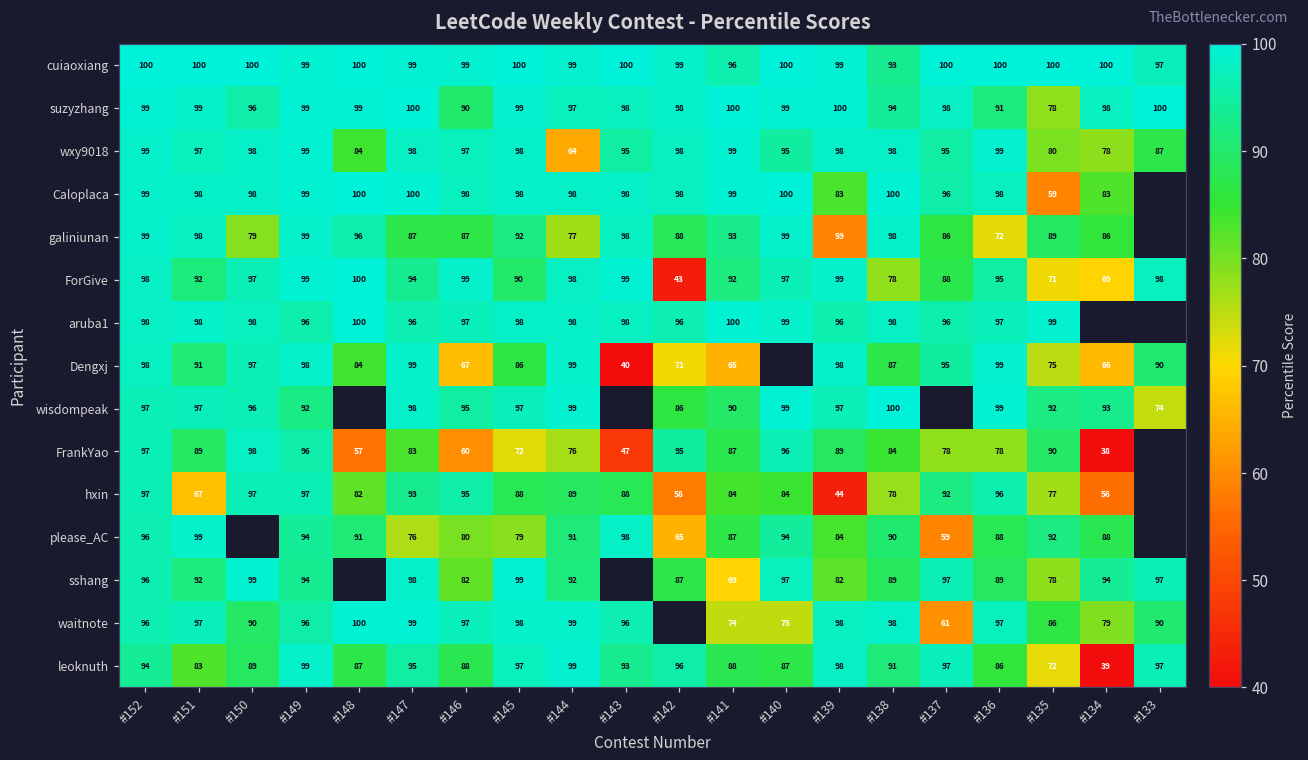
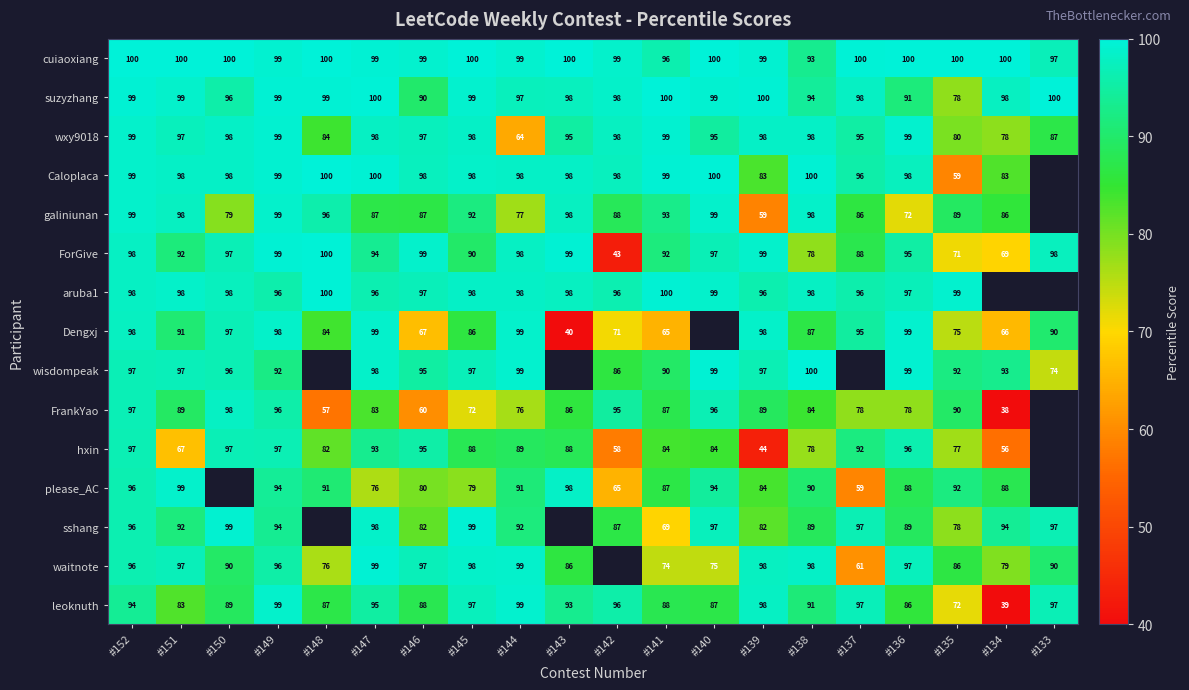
FrankYao, #143: 47 -> 86
waitnote, #148: 100 -> 76
waitnote, #143: 96 -> 86
